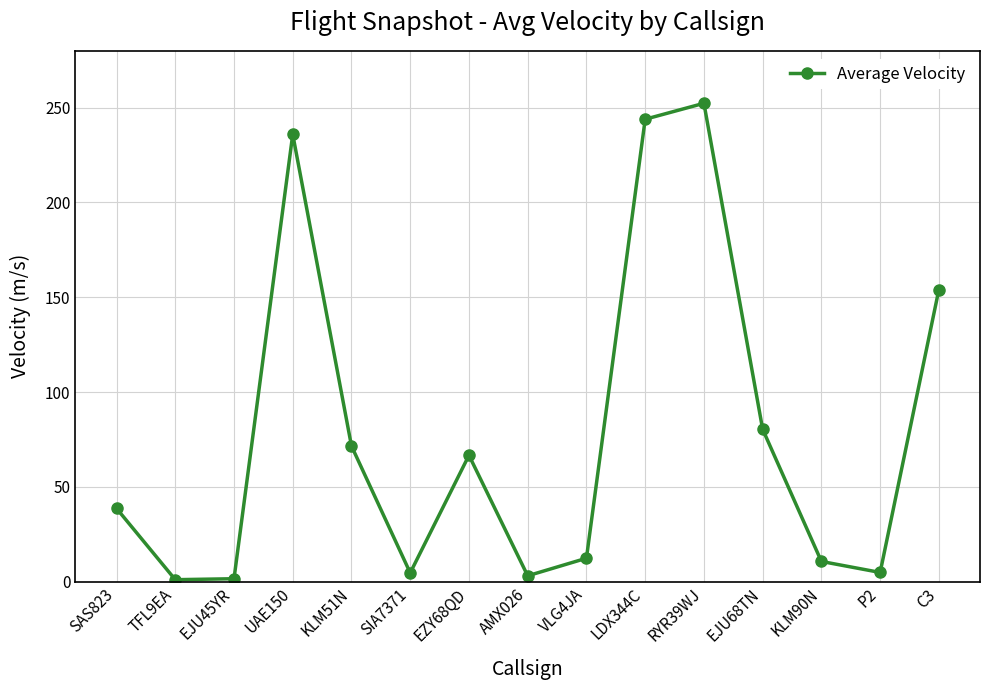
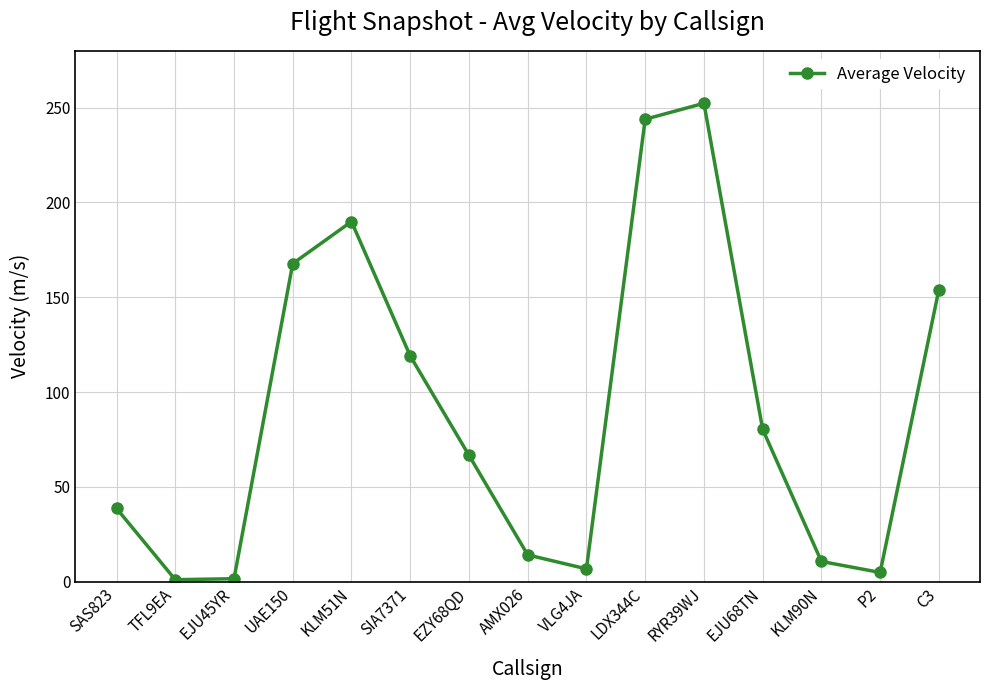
UAE150: 236 -> 168
KLM51N: 72 -> 190
SIA7371: 5 -> 119
AMX026: 3 -> 14
VLG4JA: 12 -> 7
